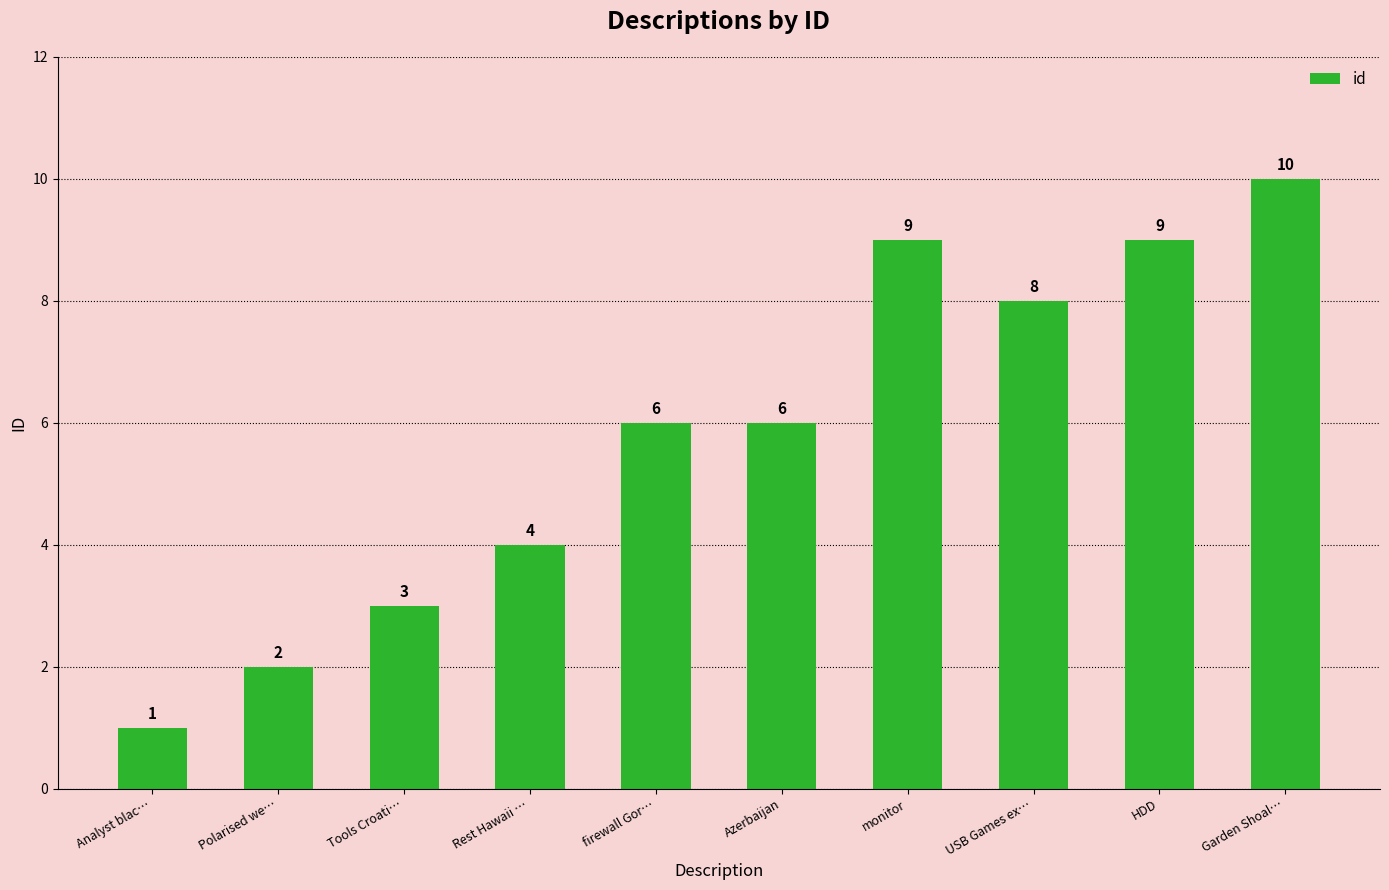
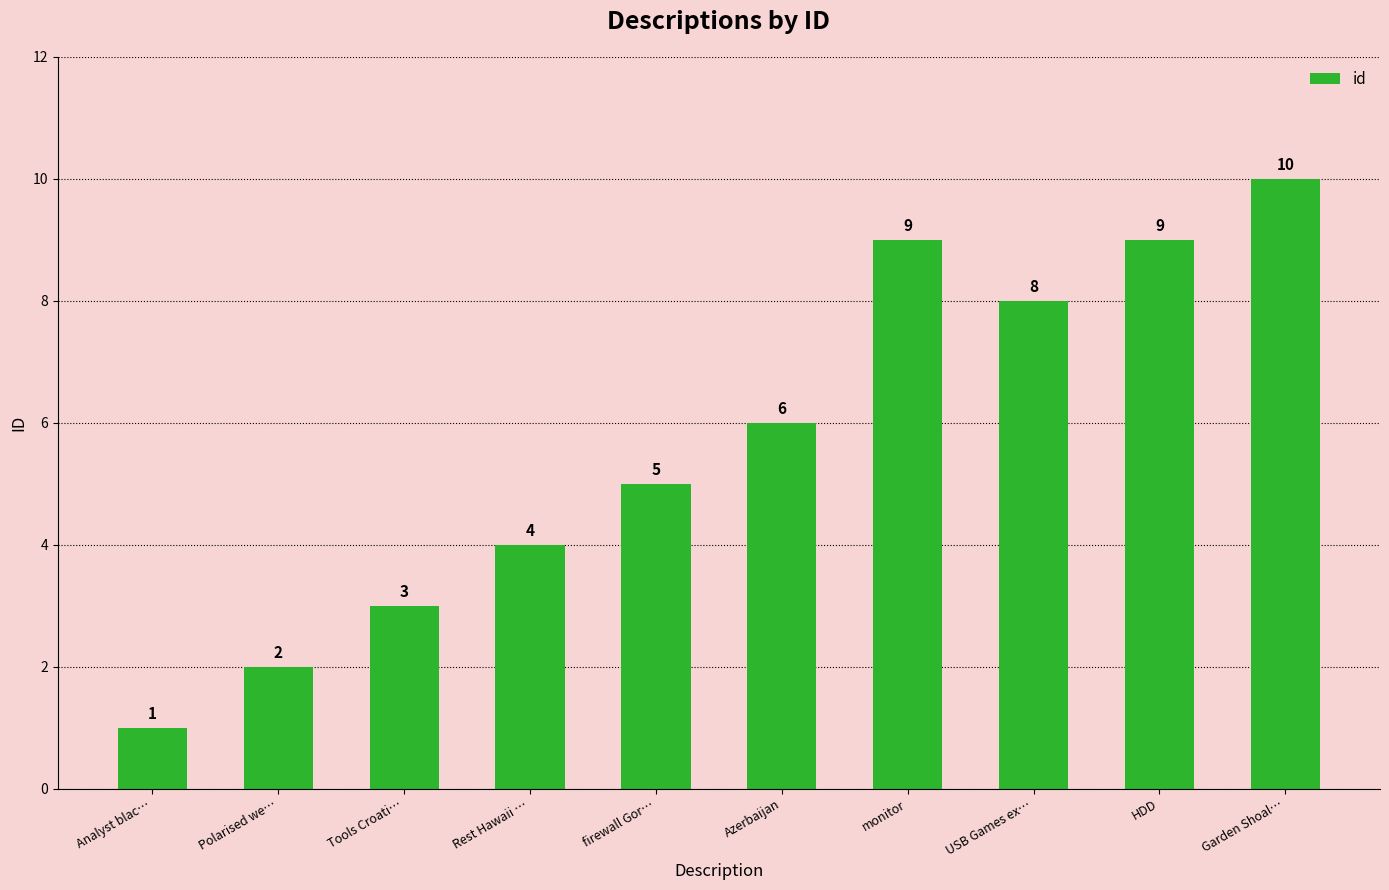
firewall Gor…: 6 -> 5
